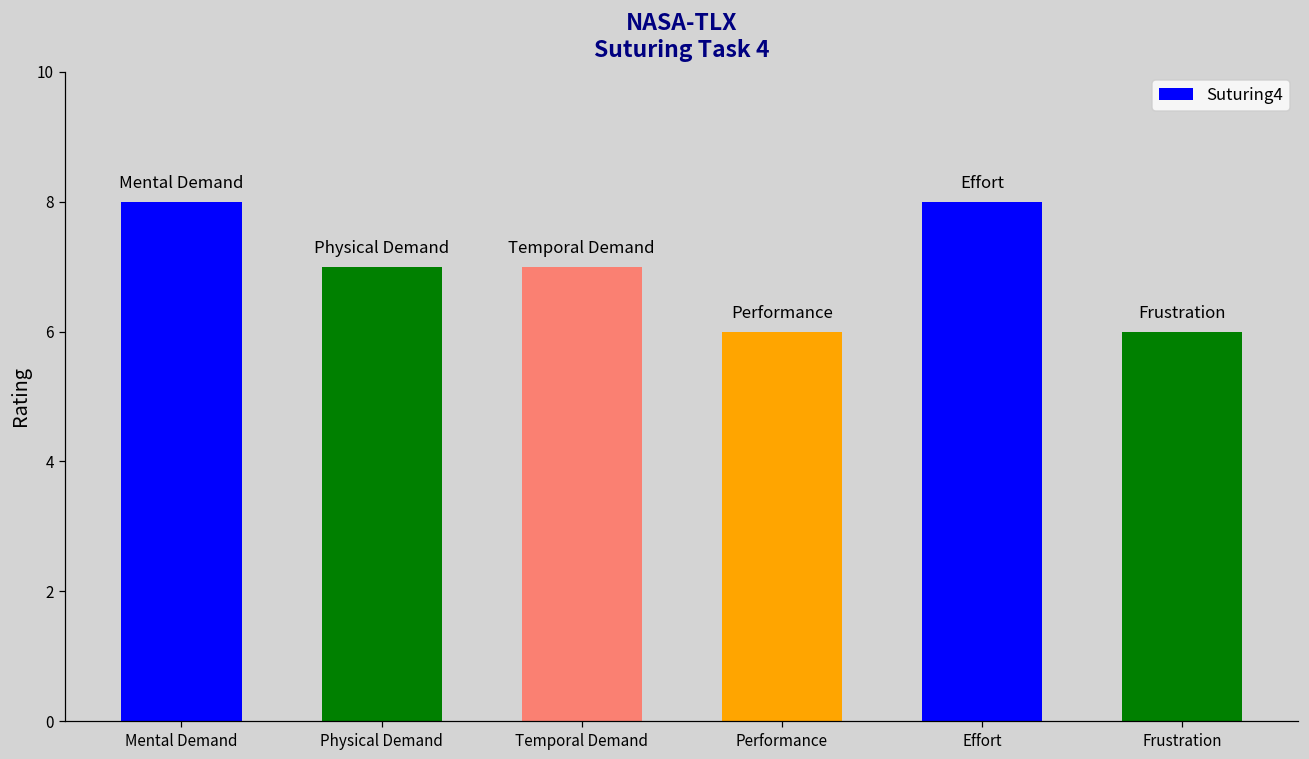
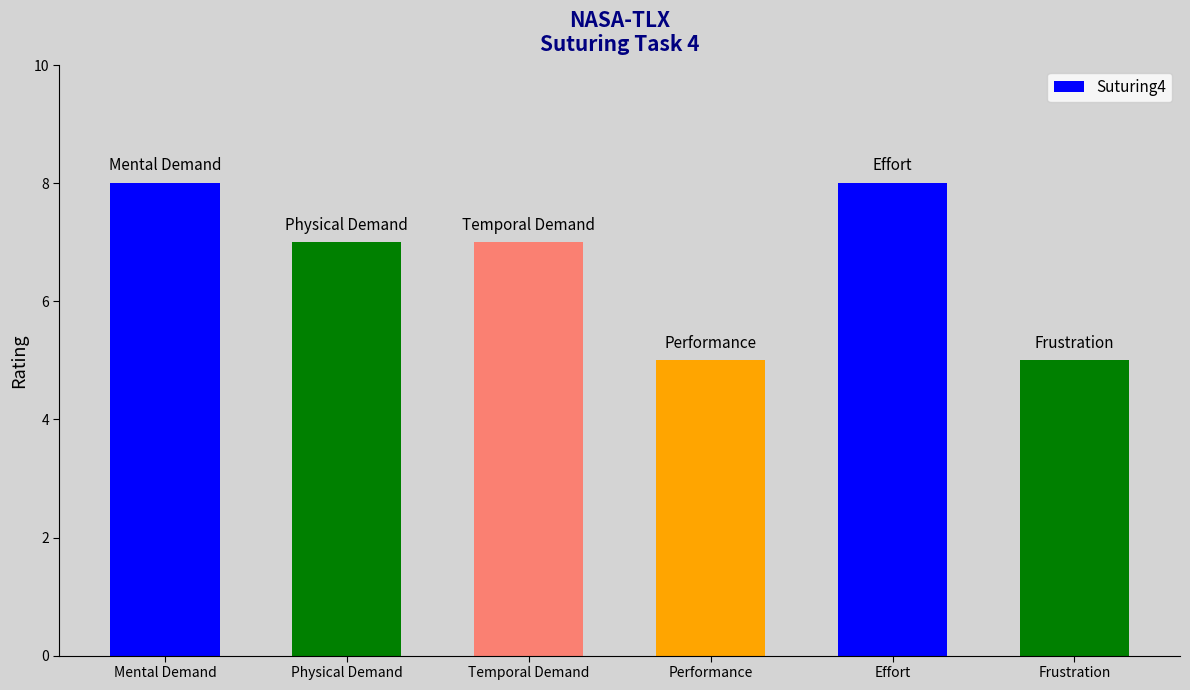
Performance: 6 -> 5
Frustration: 6 -> 5
